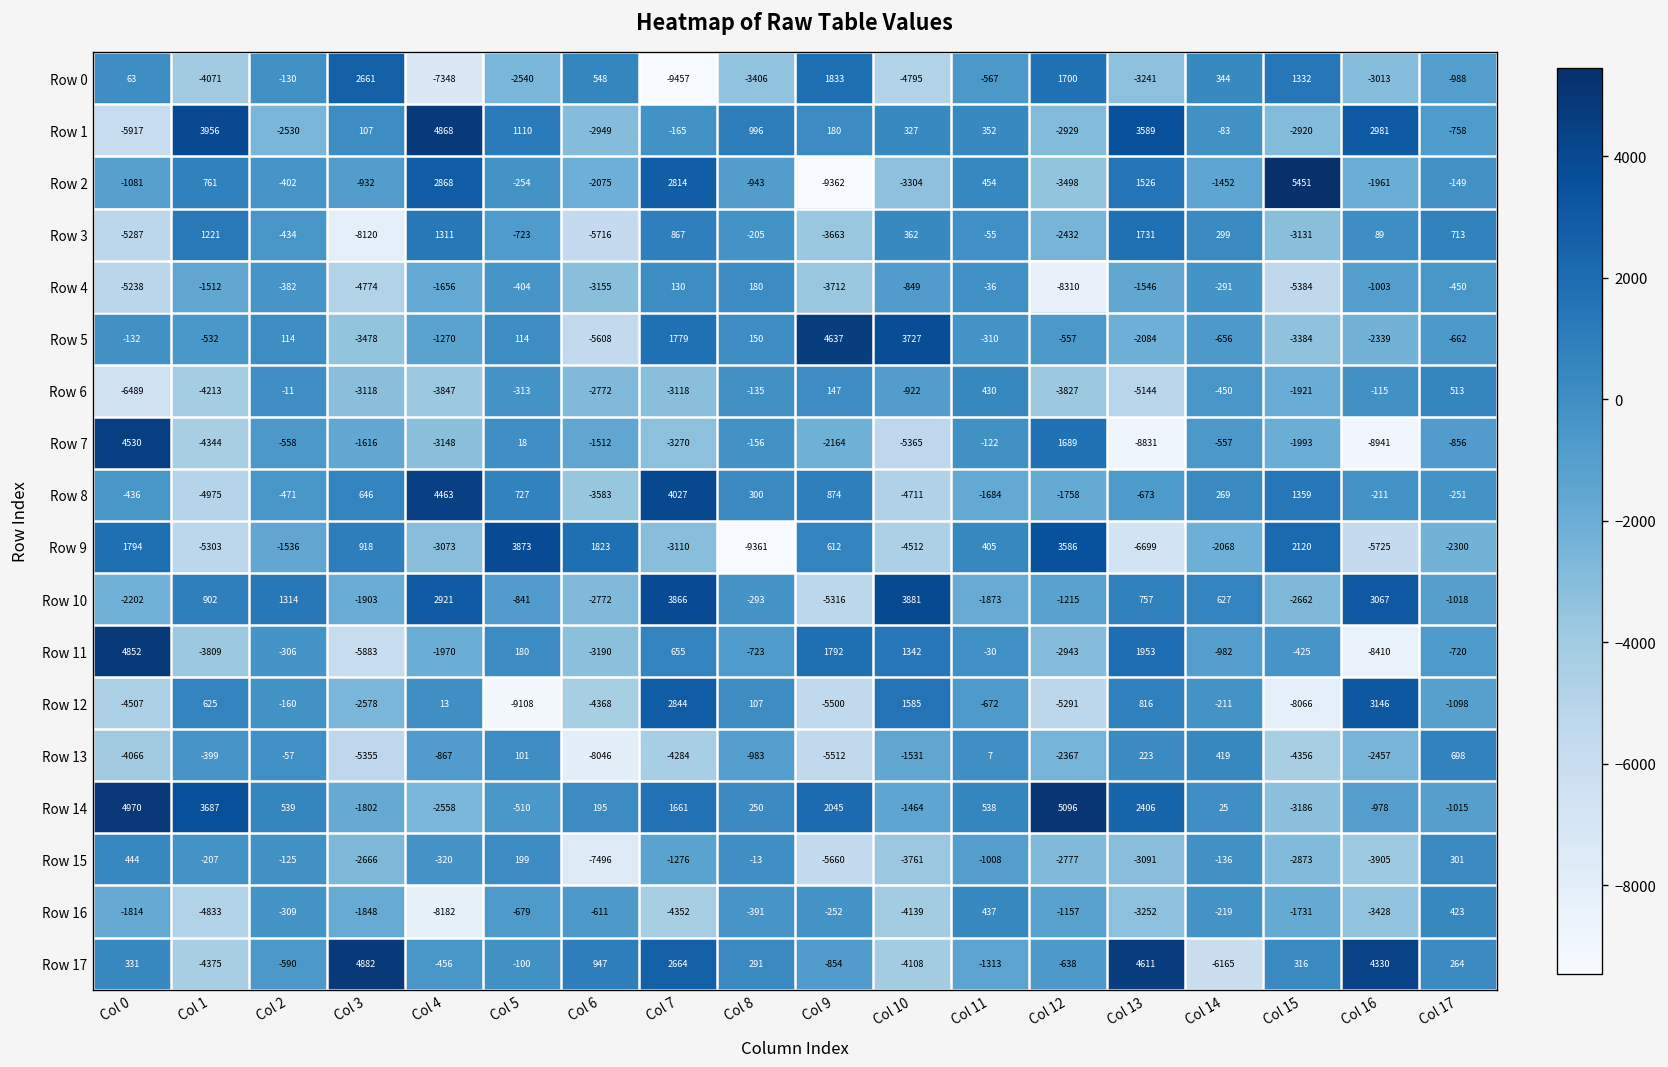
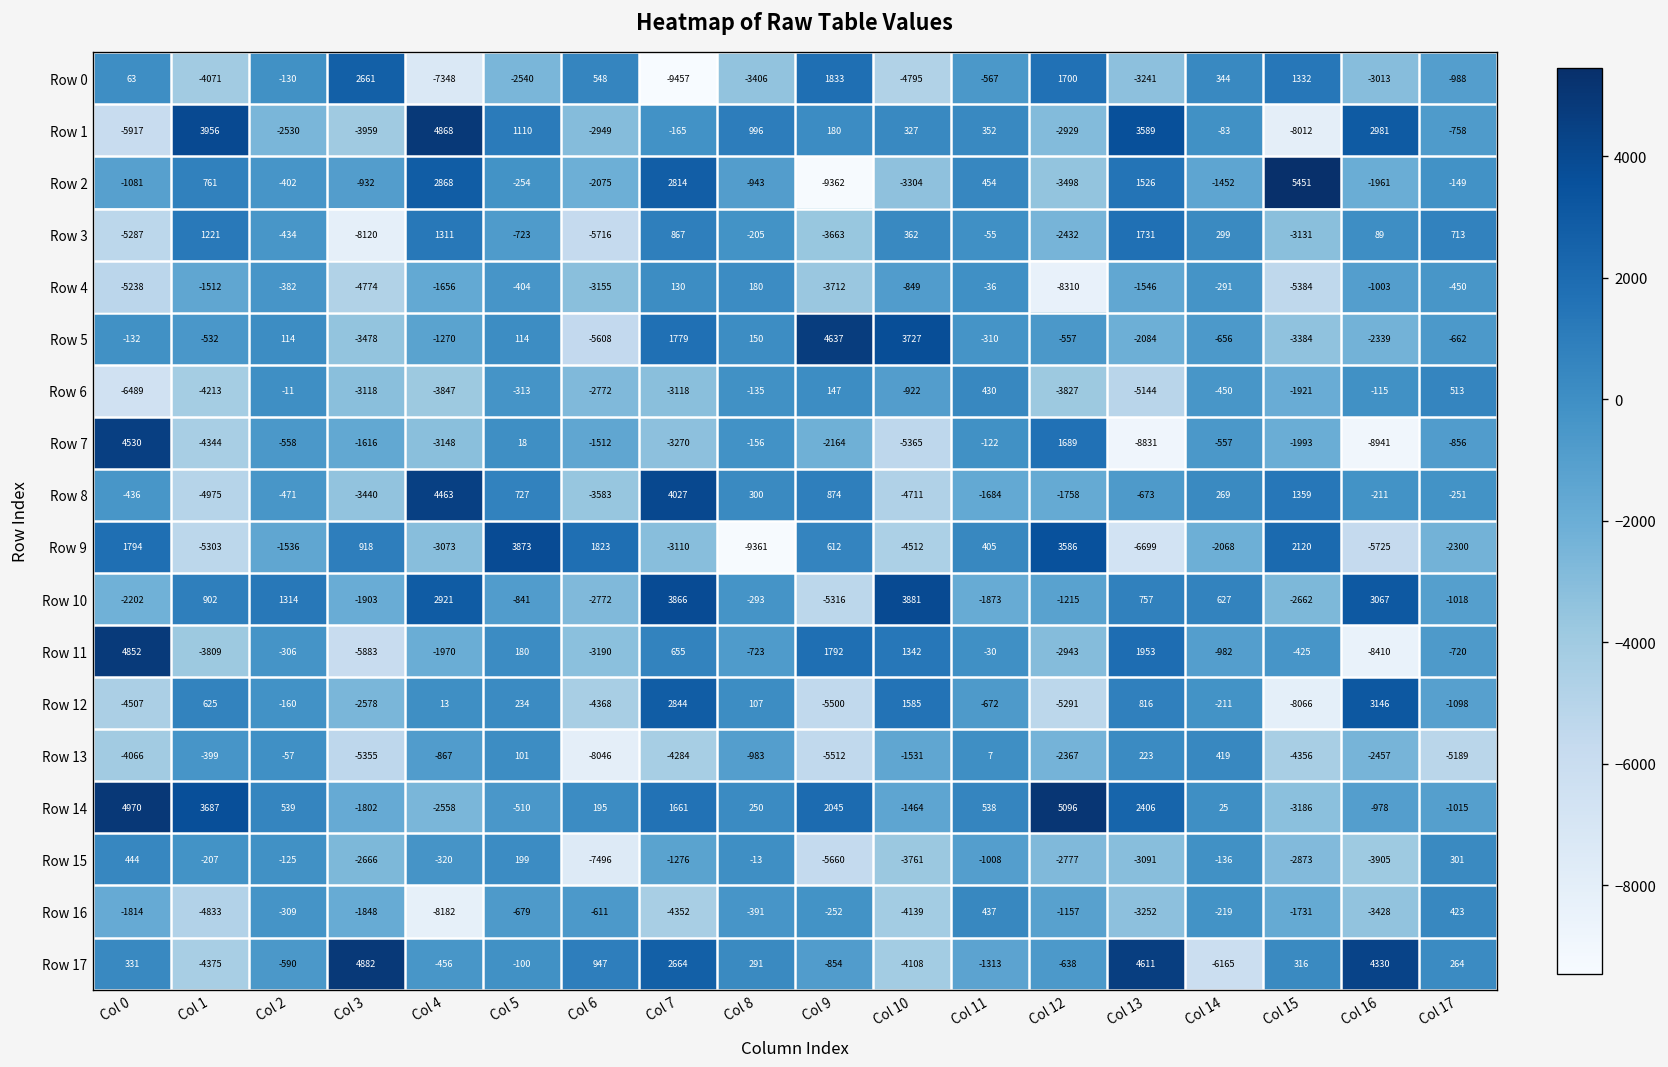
Row 1, Col 3: 107 -> -3959
Row 1, Col 15: -2920 -> -8012
Row 8, Col 3: 646 -> -3440
Row 12, Col 5: -9108 -> 234
Row 13, Col 17: 698 -> -5189
